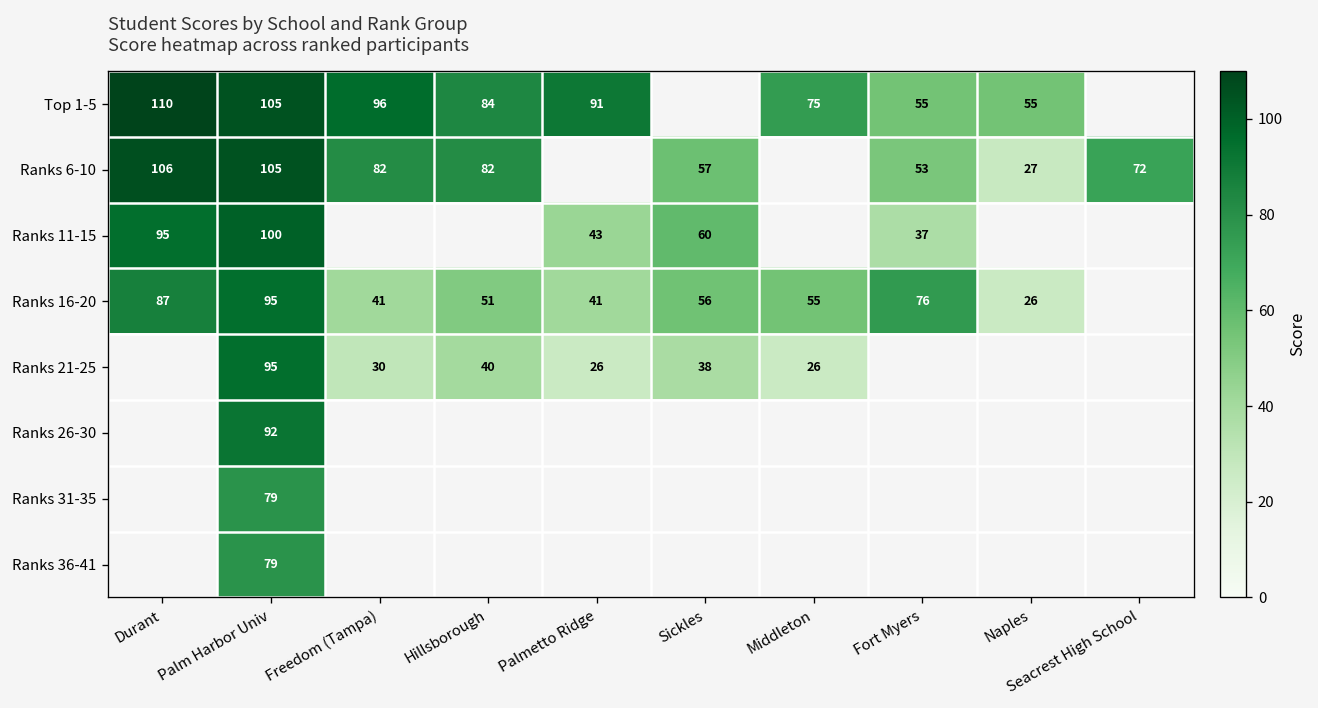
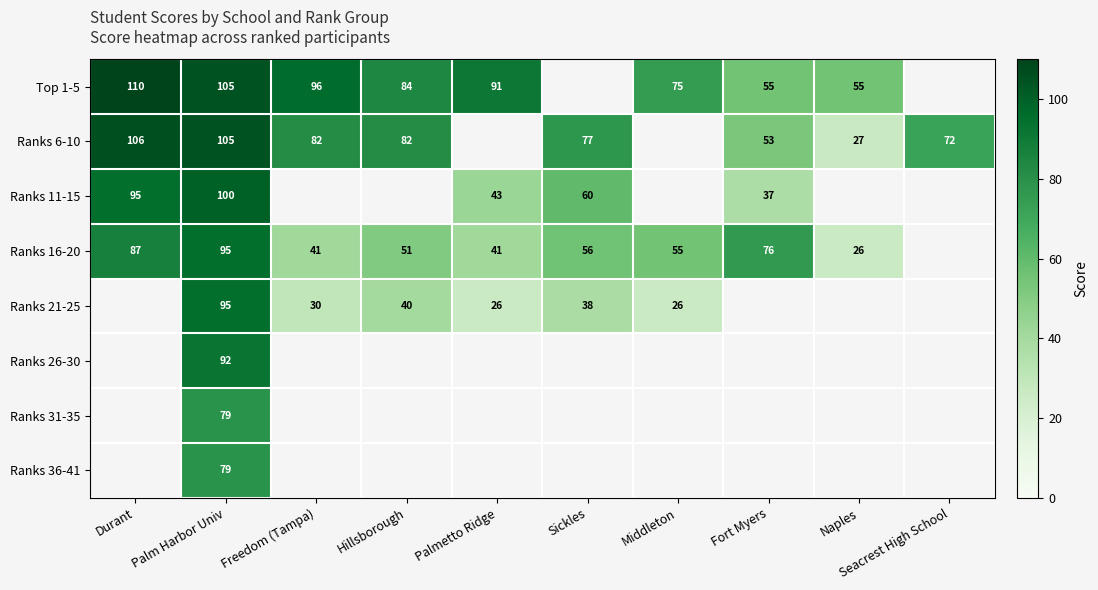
Ranks 6-10, Sickles: 57 -> 77
